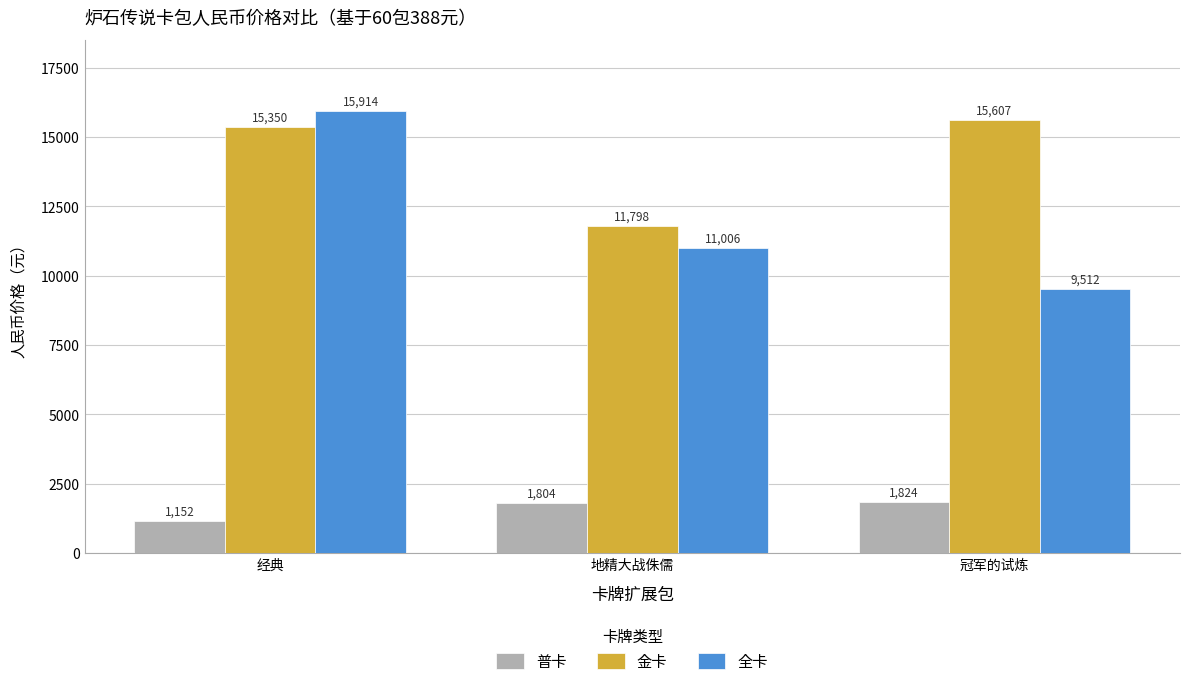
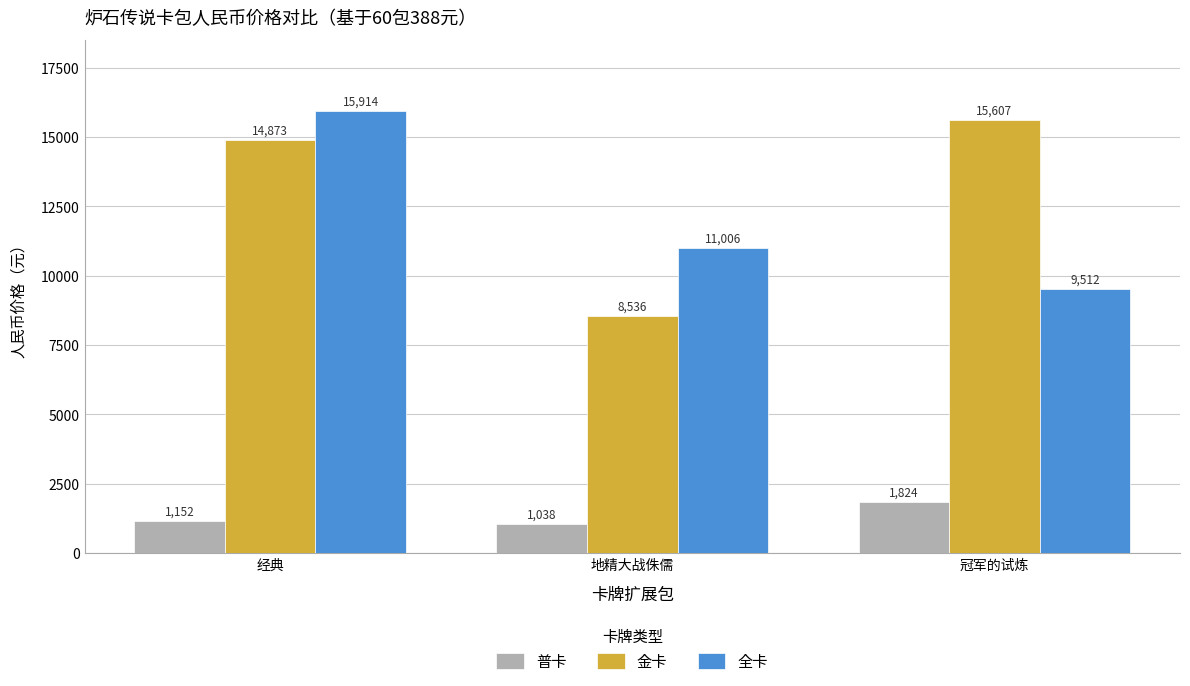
金卡, 经典: 15,350 -> 14,873
普卡, 地精大战侏儒: 1,804 -> 1,038
金卡, 地精大战侏儒: 11,798 -> 8,536
